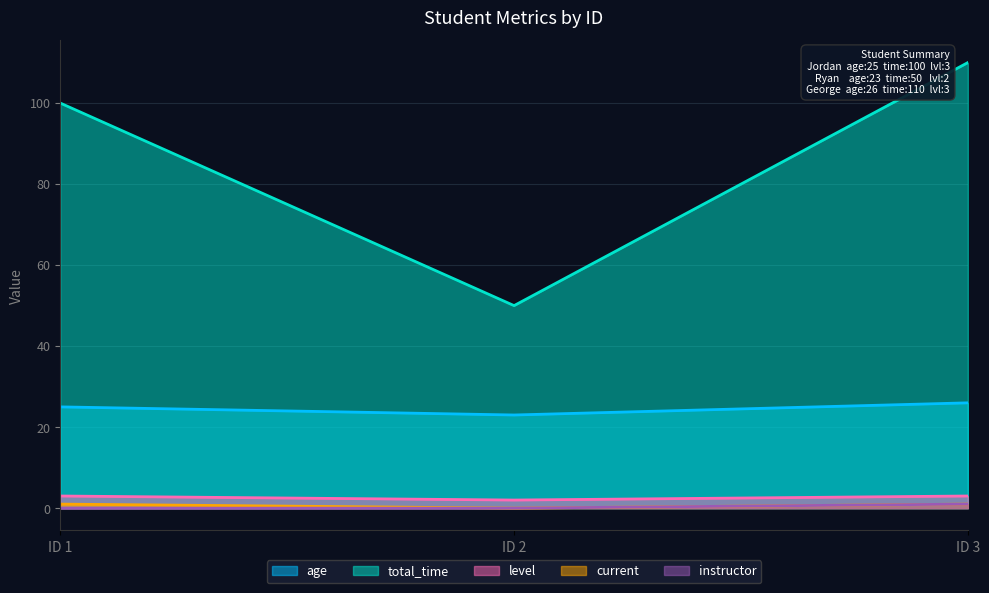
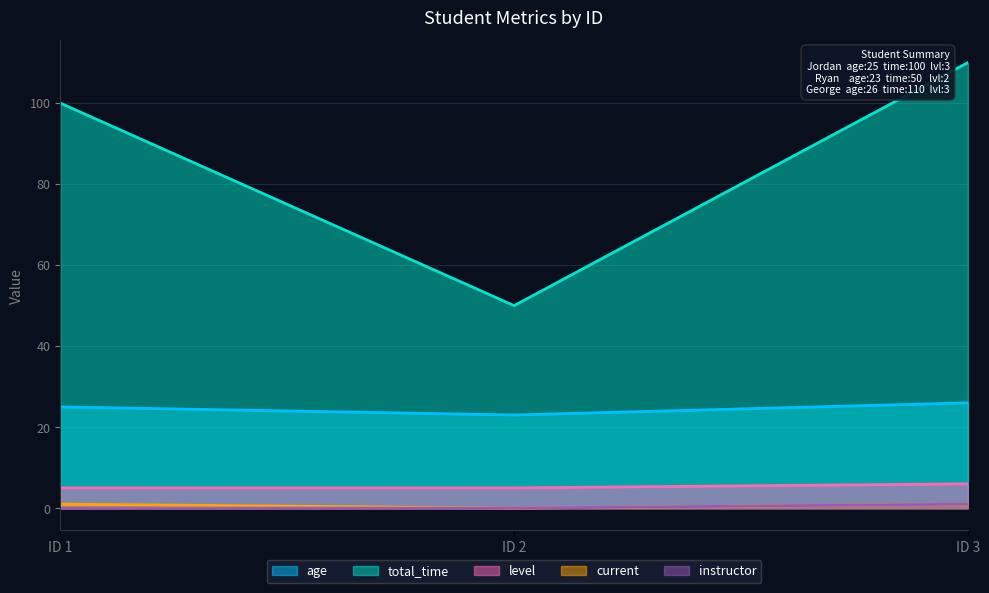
level, ID 1: 3 -> 5
level, ID 2: 2 -> 5
level, ID 3: 3 -> 6
